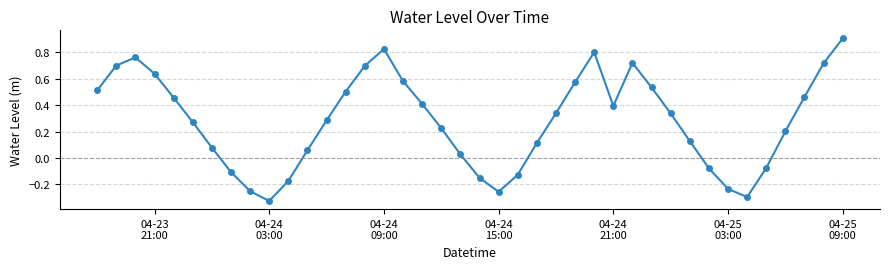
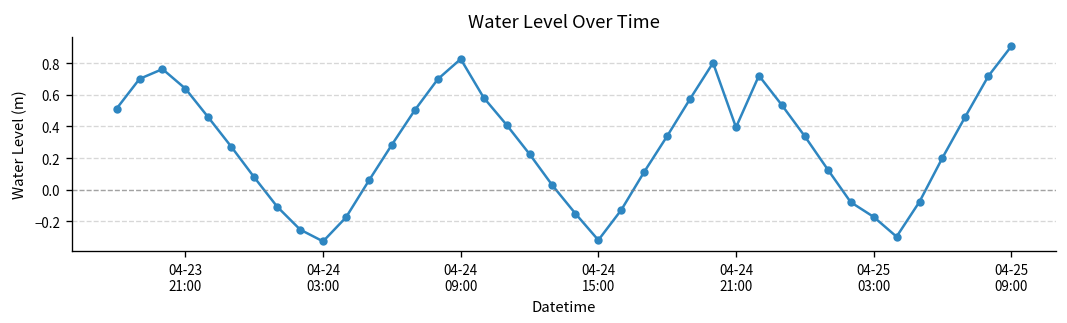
04-24 15:00: -0.26 -> -0.32
04-25 03:00: -0.24 -> -0.17
